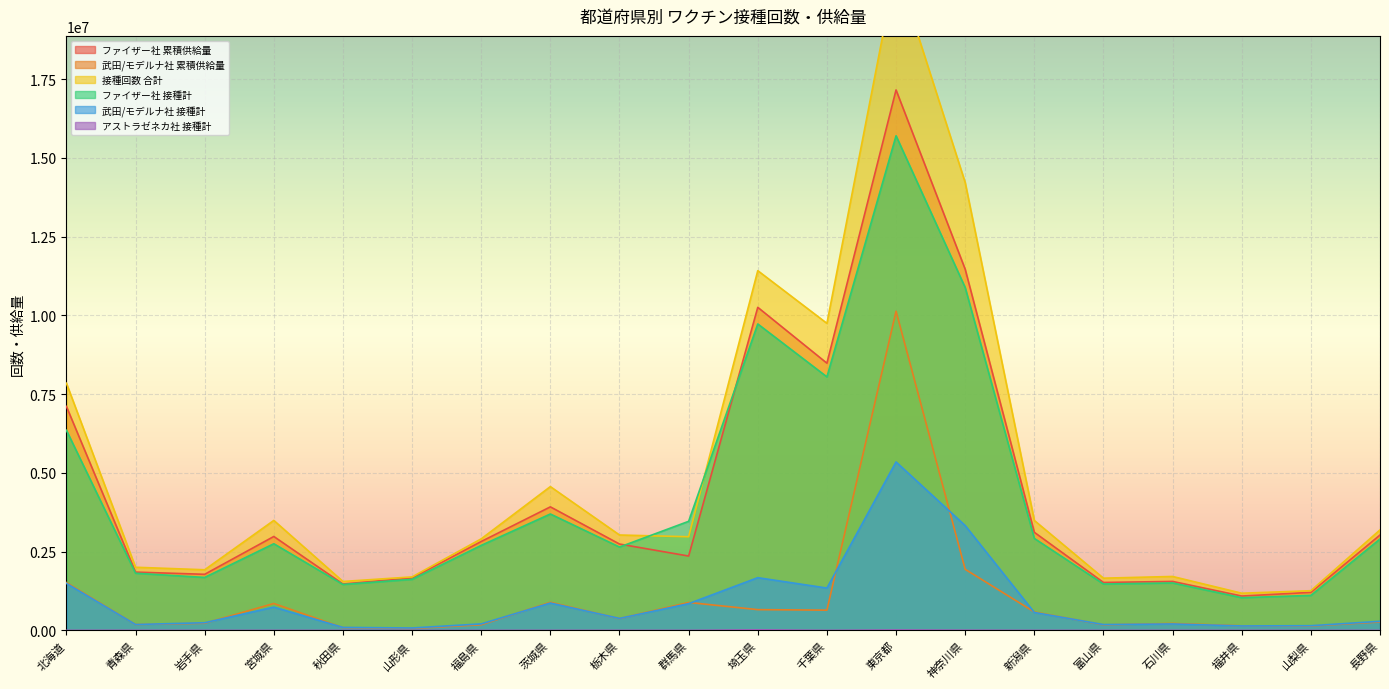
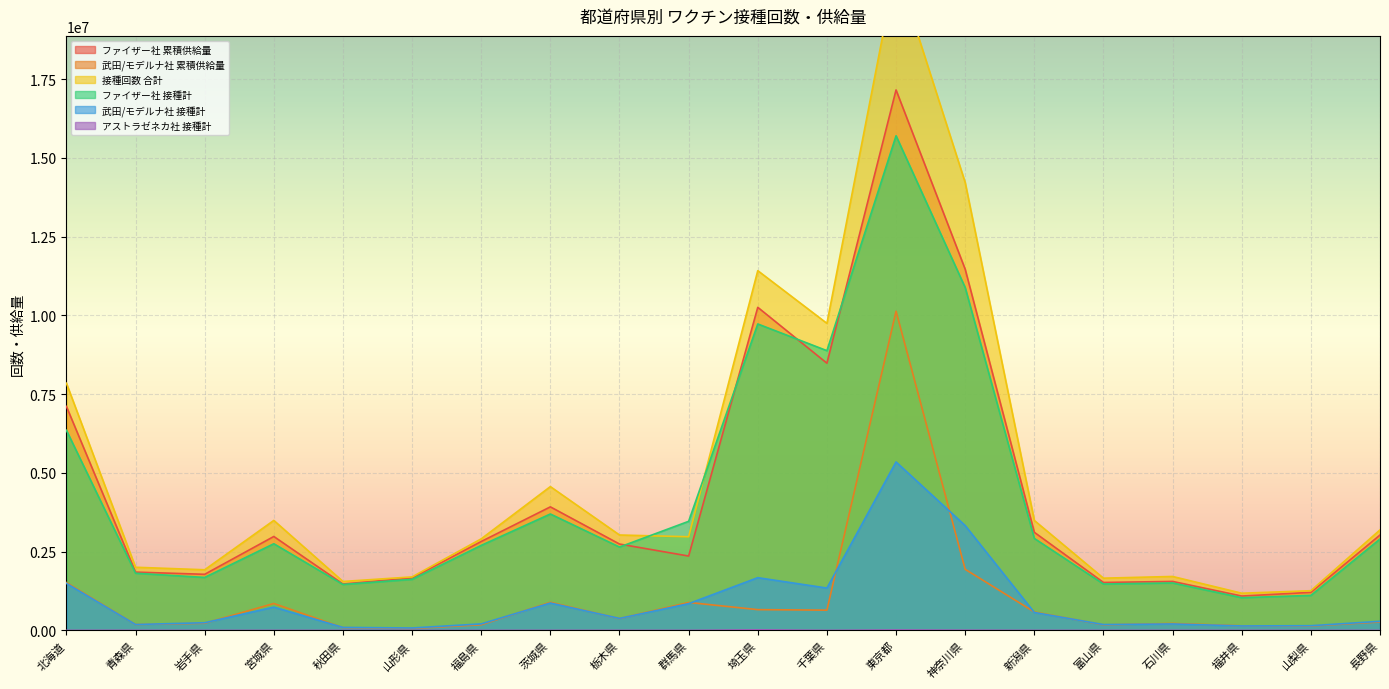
ファイザー社 接種計, 千葉県: 8000000 -> 8900000
